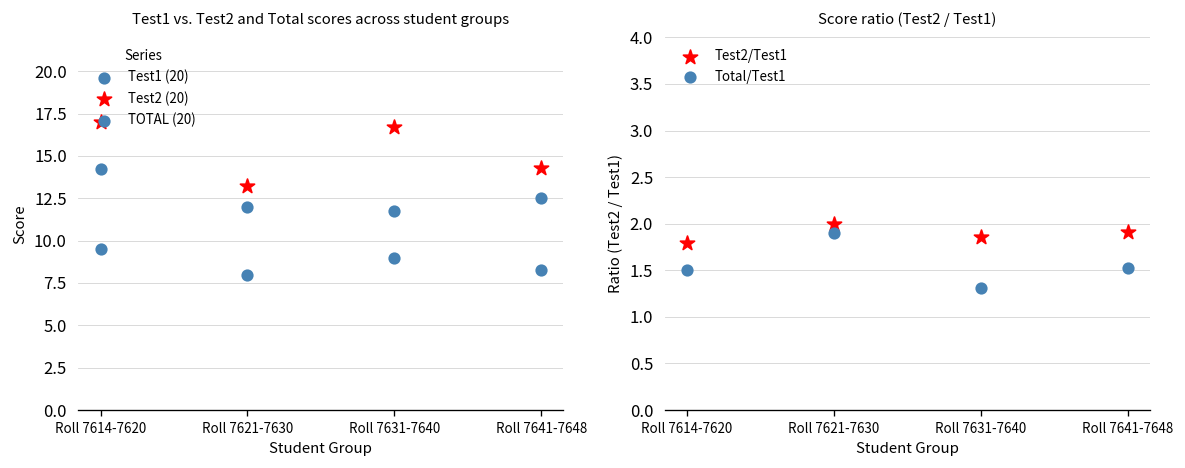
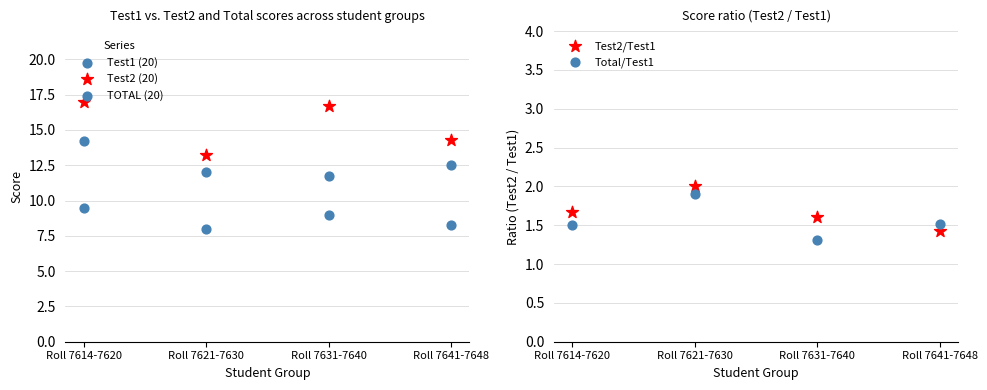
Score ratio (Test2 / Test1), Test2/Test1, Roll 7614-7620: 1.8 -> 1.7
Score ratio (Test2 / Test1), Test2/Test1, Roll 7631-7640: 1.9 -> 1.6
Score ratio (Test2 / Test1), Test2/Test1, Roll 7641-7648: 1.9 -> 1.4
